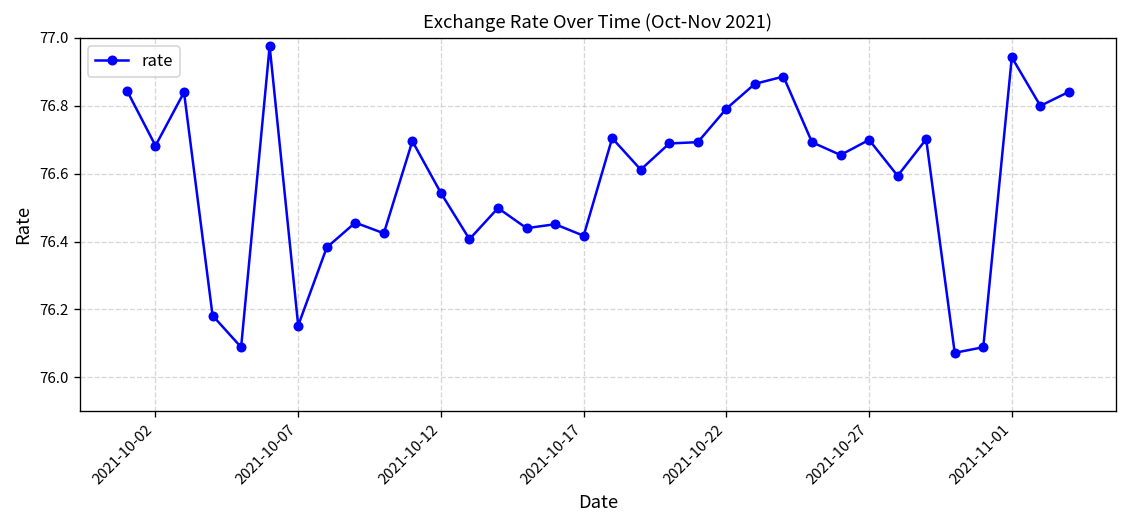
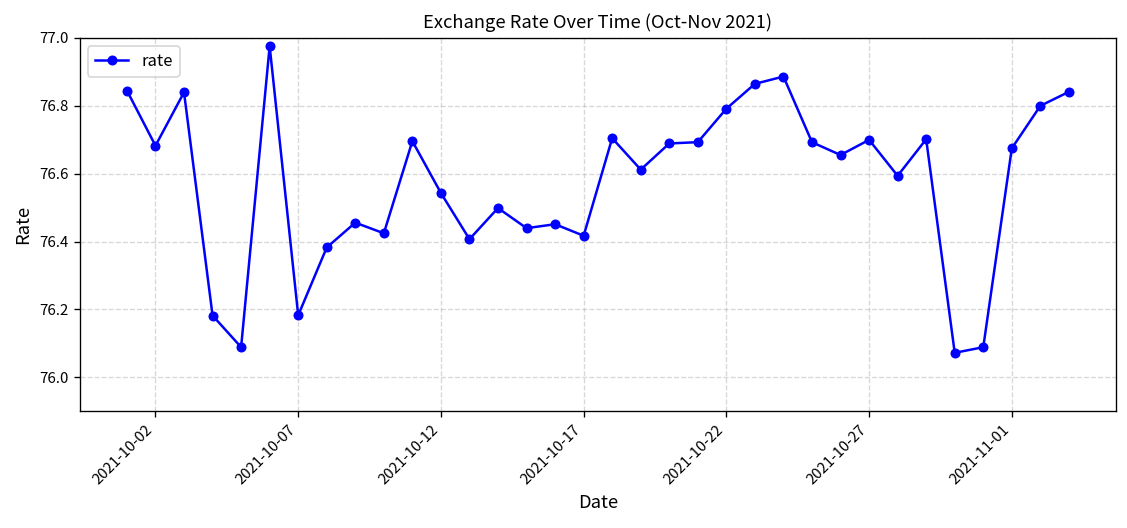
2021-10-07: 76.15 -> 76.18
2021-11-01: 76.94 -> 76.67
